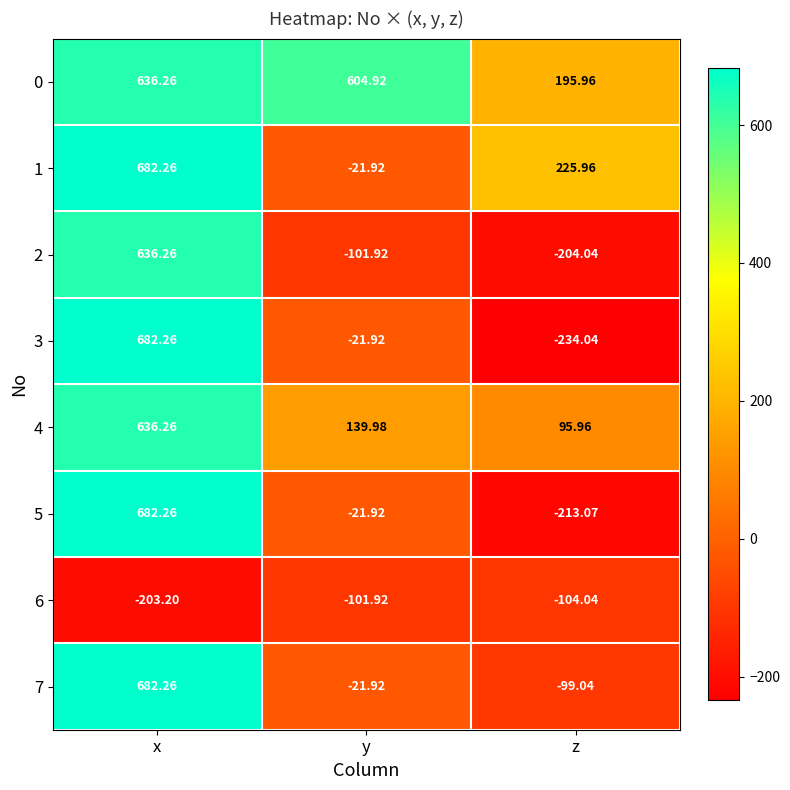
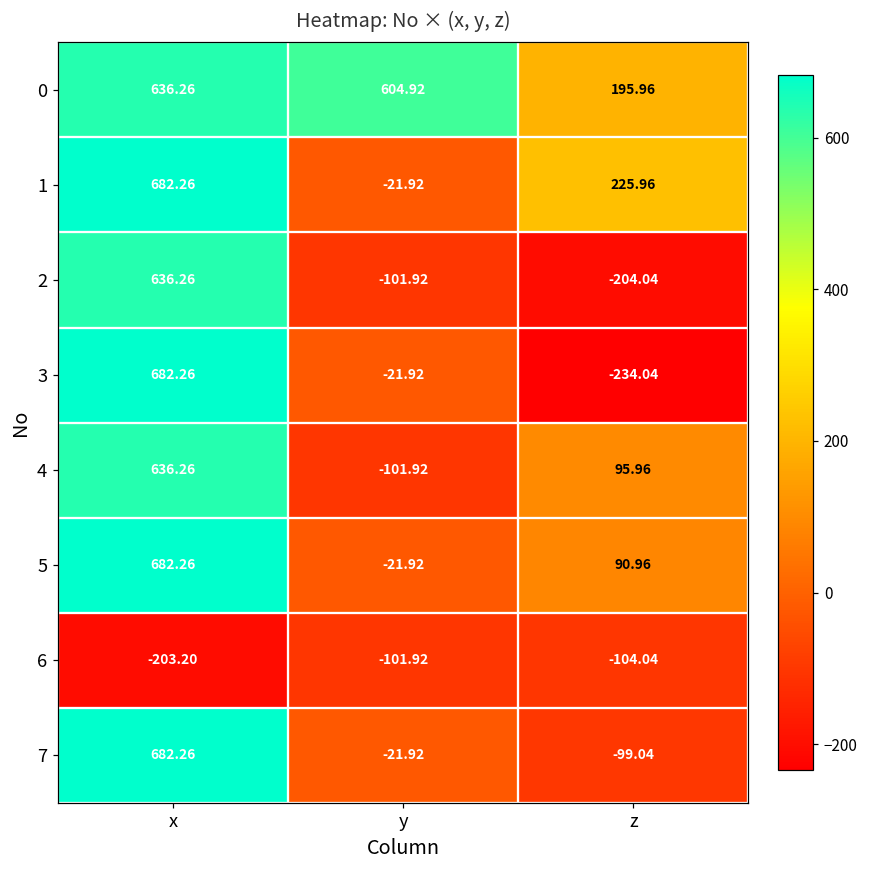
4, y: 139.98 -> -101.92
5, z: -213.07 -> 90.96
